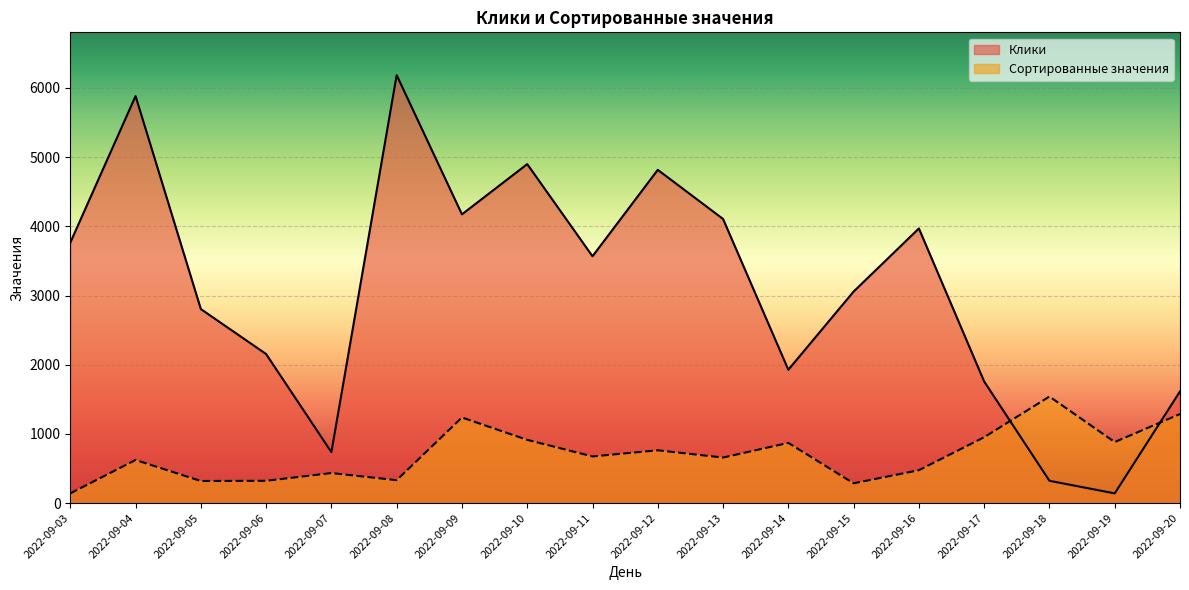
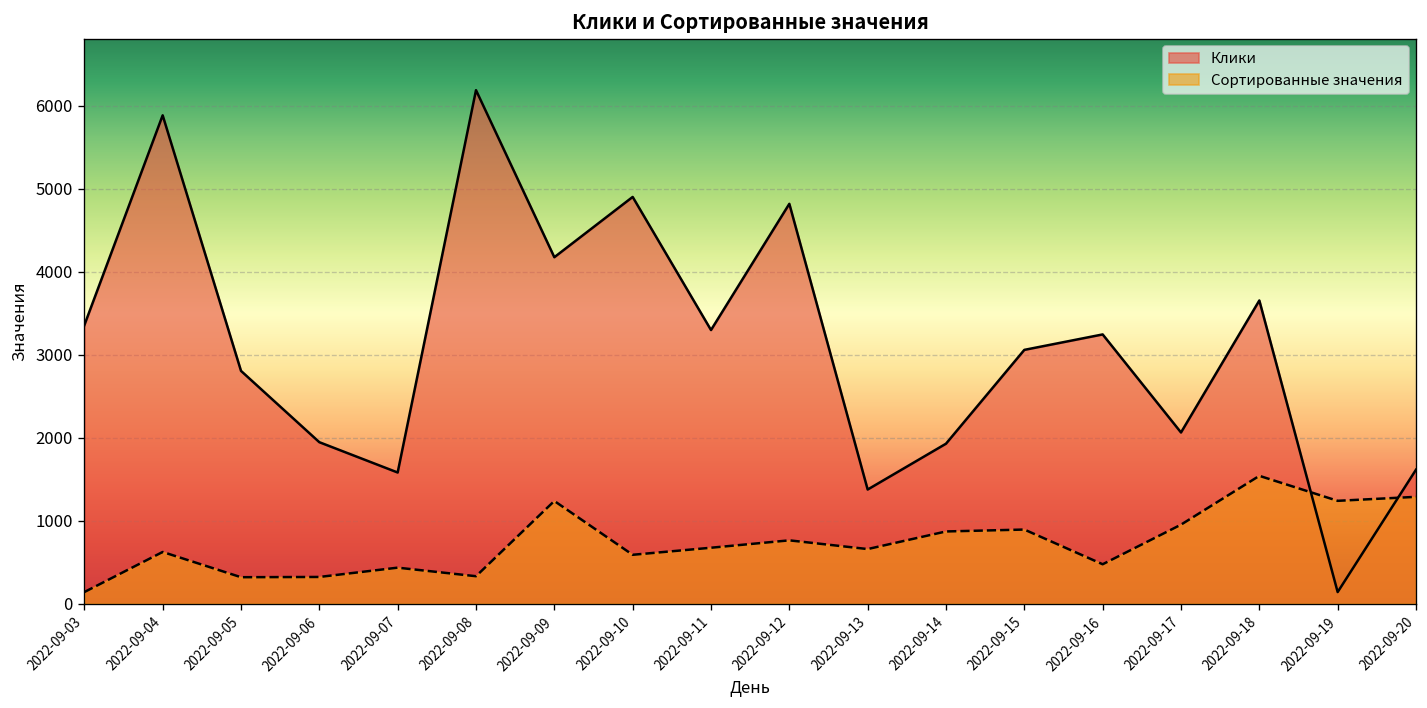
Клики, 2022-09-03: 3800 -> 3400
Клики, 2022-09-06: 2200 -> 1900
Клики, 2022-09-07: 700 -> 1600
Сортированные значения, 2022-09-10: 900 -> 600
Клики, 2022-09-11: 3600 -> 3300
Клики, 2022-09-13: 4100 -> 1400
Сортированные значения, 2022-09-15: 300 -> 900
Клики, 2022-09-16: 4000 -> 3200
Клики, 2022-09-17: 1800 -> 2100
Клики, 2022-09-18: 300 -> 3700
Сортированные значения, 2022-09-19: 900 -> 1200
